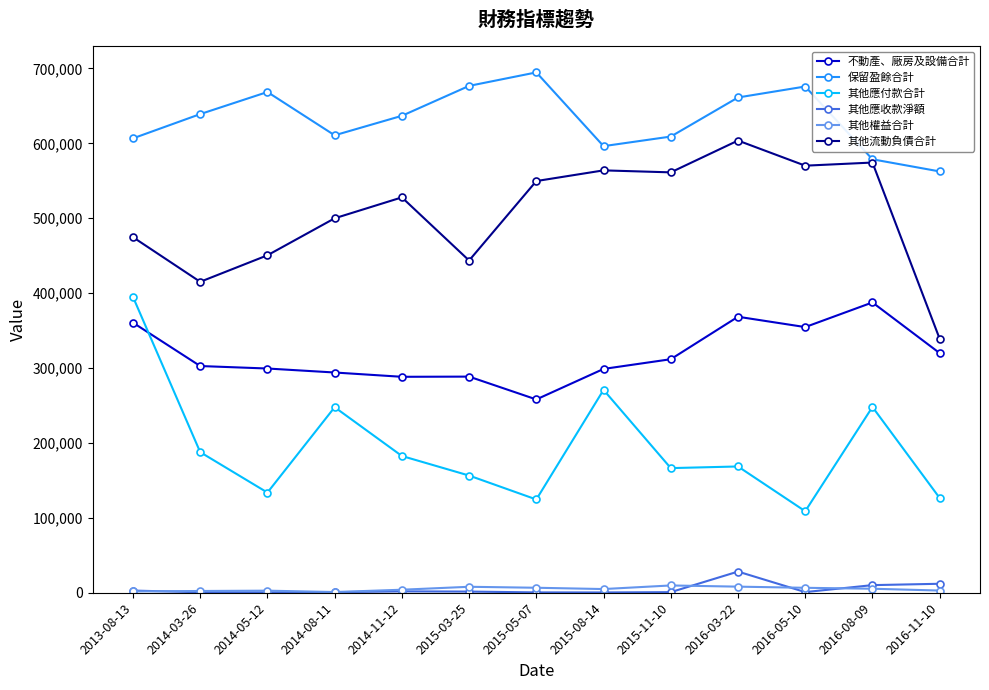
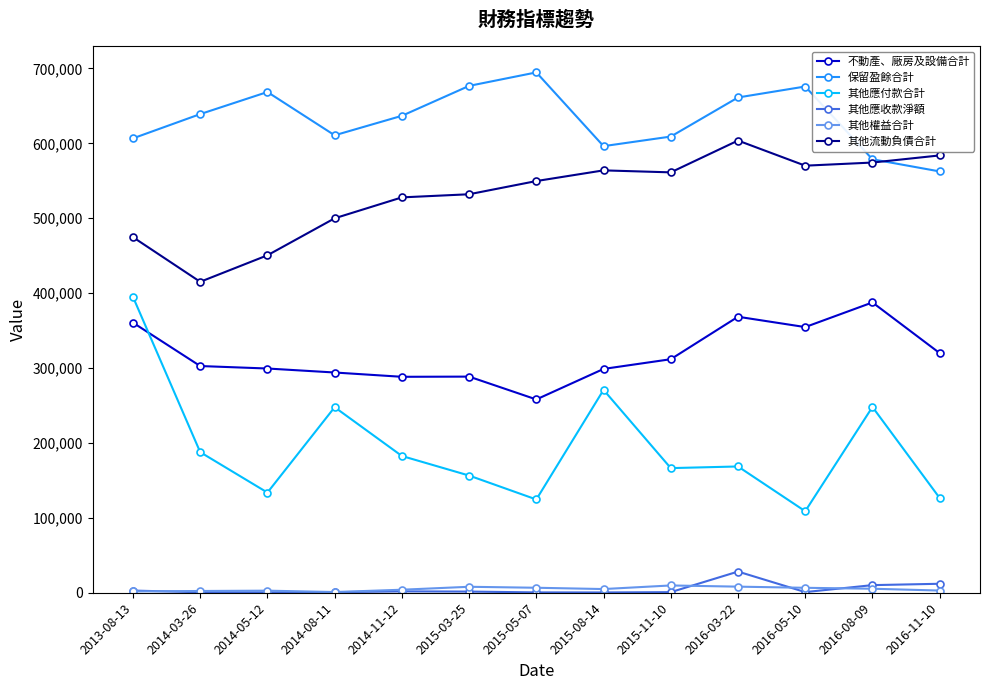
其他流動負債合計, 2015-03-25: 440,000 -> 530,000
其他流動負債合計, 2016-11-10: 340,000 -> 580,000
